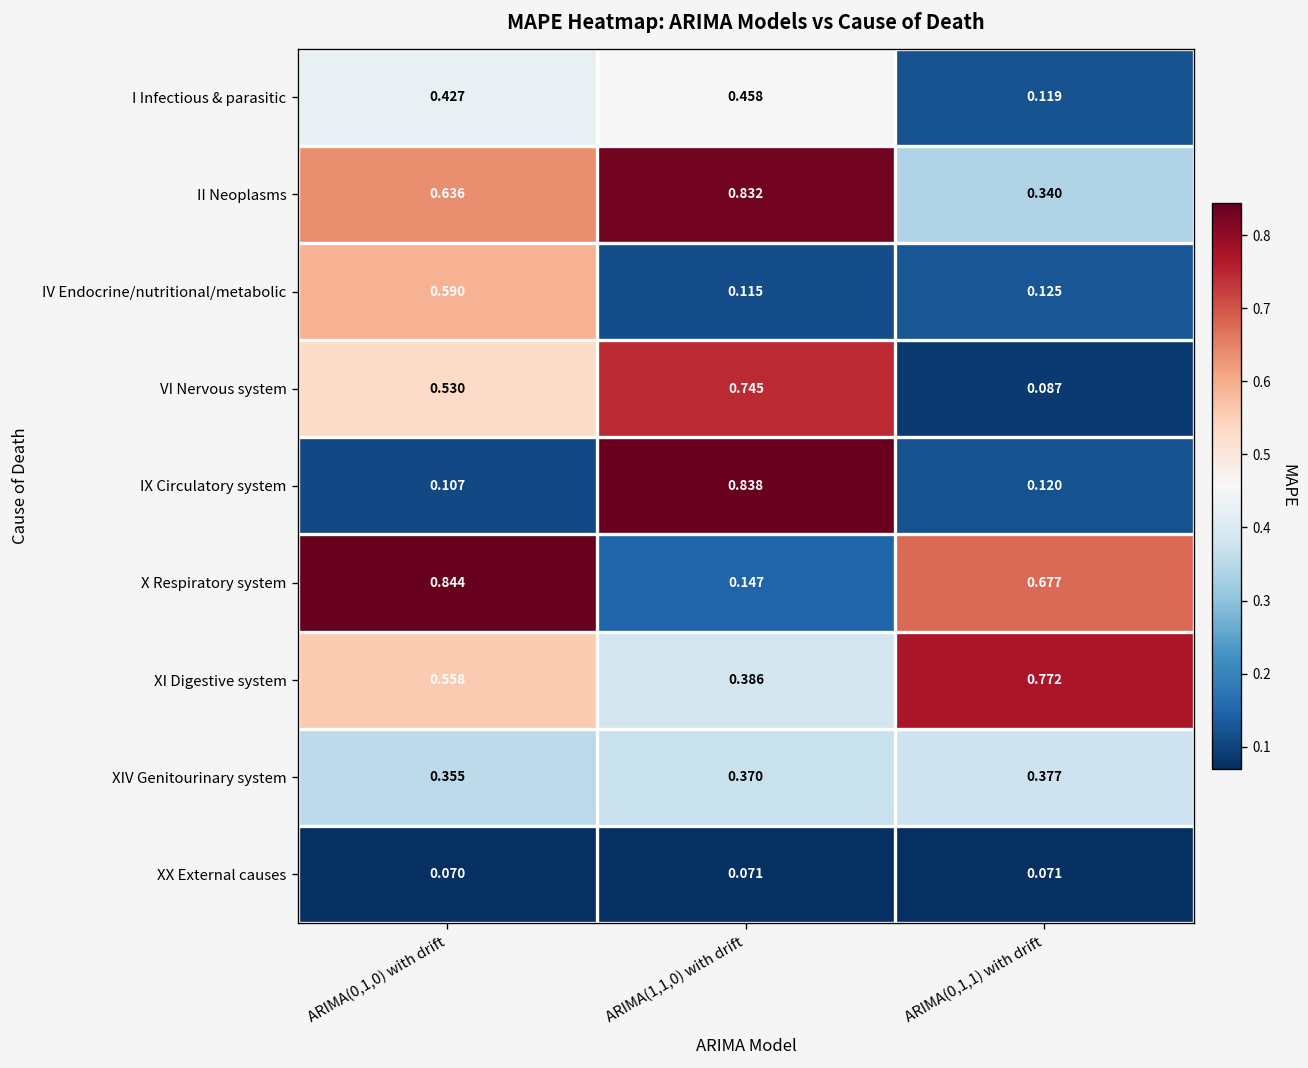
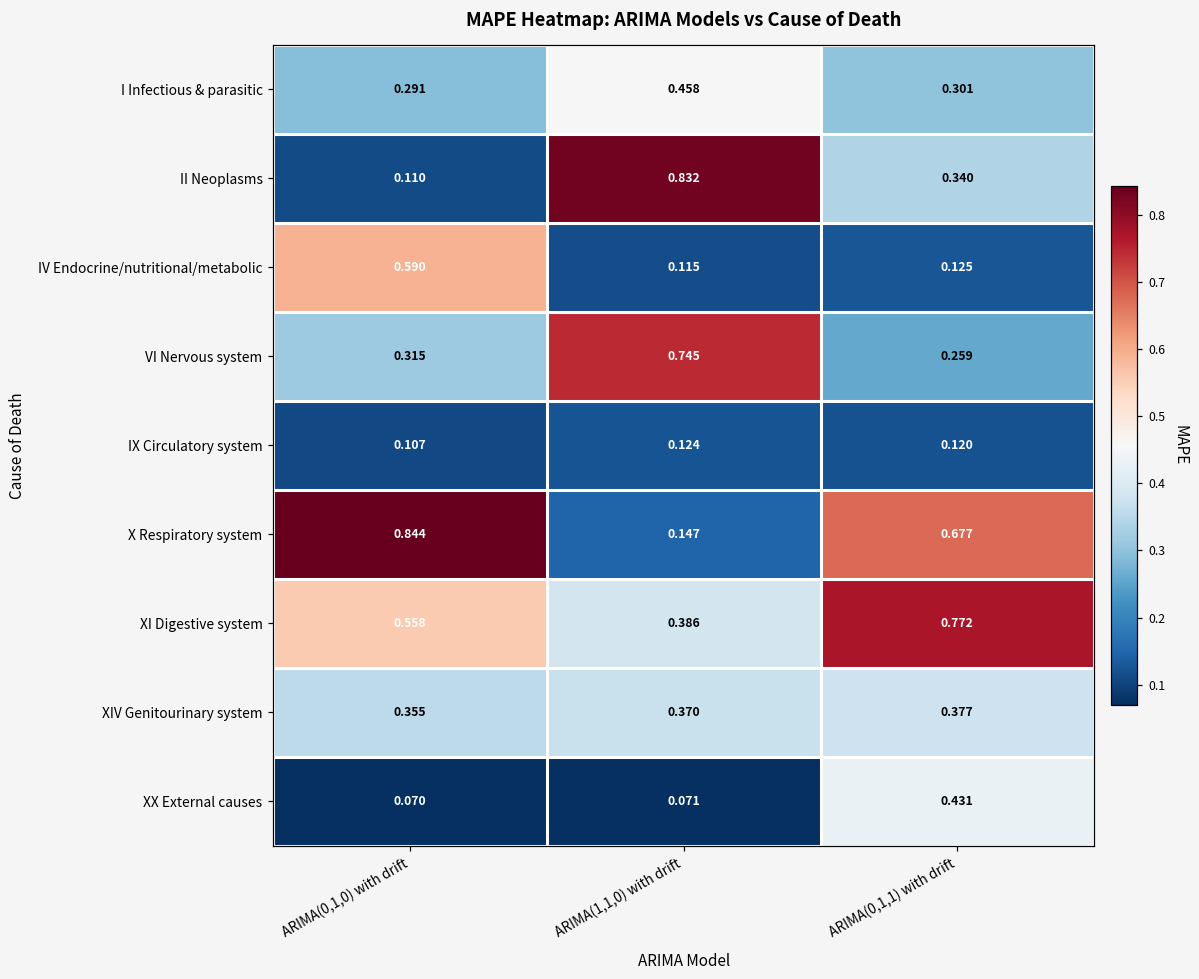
I Infectious & parasitic, ARIMA(0,1,0) with drift: 0.427 -> 0.291
I Infectious & parasitic, ARIMA(0,1,1) with drift: 0.119 -> 0.301
II Neoplasms, ARIMA(0,1,0) with drift: 0.636 -> 0.110
VI Nervous system, ARIMA(0,1,0) with drift: 0.530 -> 0.315
VI Nervous system, ARIMA(0,1,1) with drift: 0.087 -> 0.259
IX Circulatory system, ARIMA(1,1,0) with drift: 0.838 -> 0.124
XX External causes, ARIMA(0,1,1) with drift: 0.071 -> 0.431
